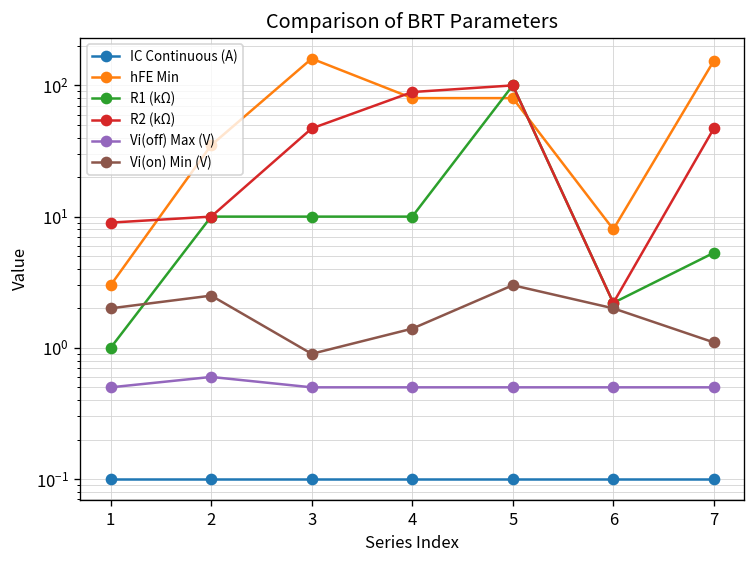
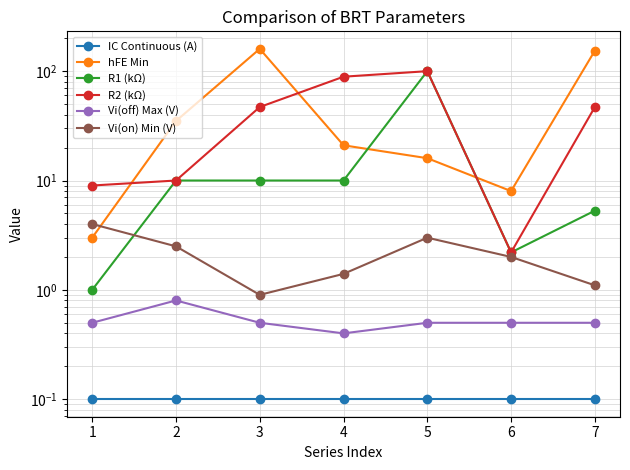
Vi(on) Min (V), 1: 2 -> 4
Vi(off) Max (V), 2: 0.6 -> 0.8
hFE Min, 4: 80 -> 21
Vi(off) Max (V), 4: 0.5 -> 0.4
hFE Min, 5: 80 -> 16
